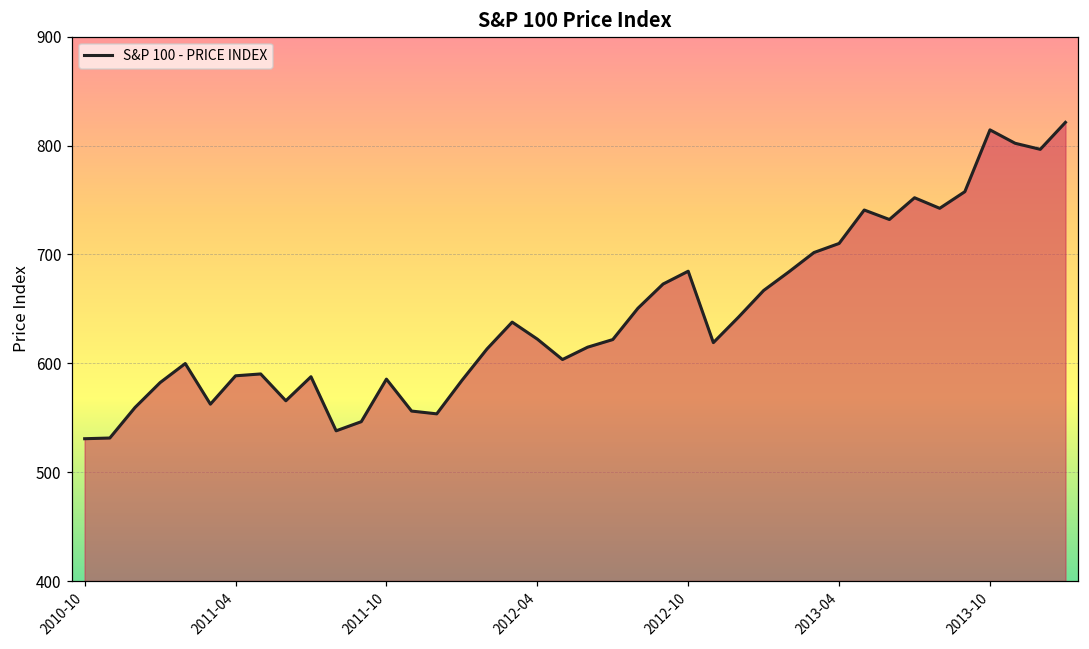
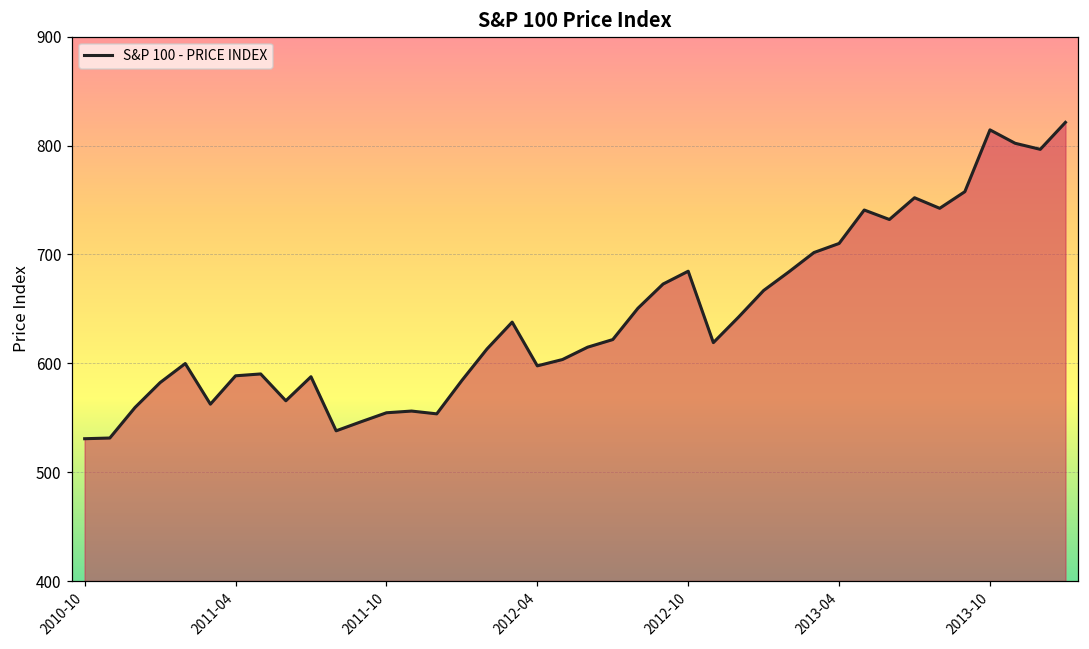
2011-10: 590 -> 550
2012-04: 620 -> 600
